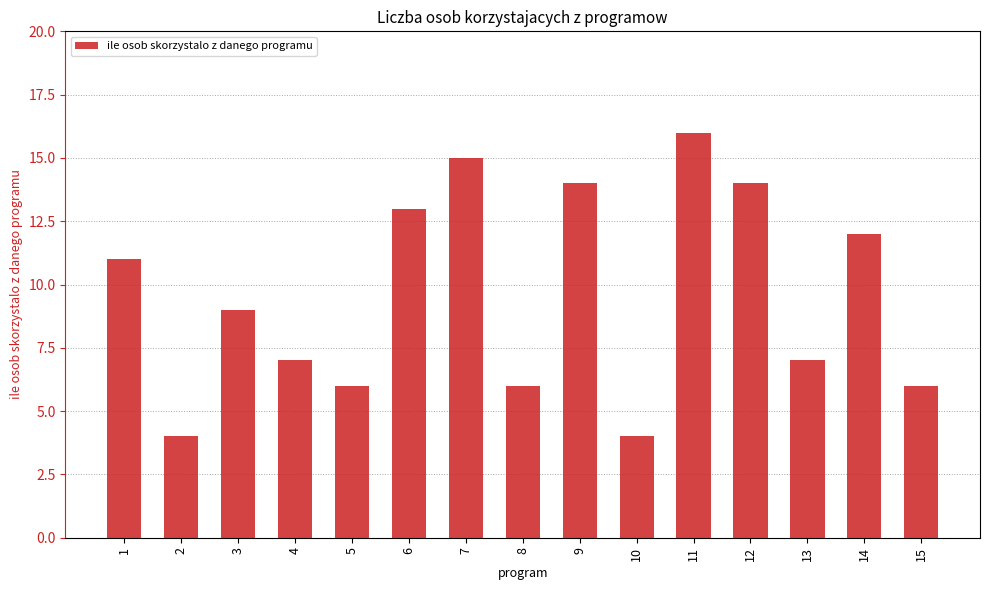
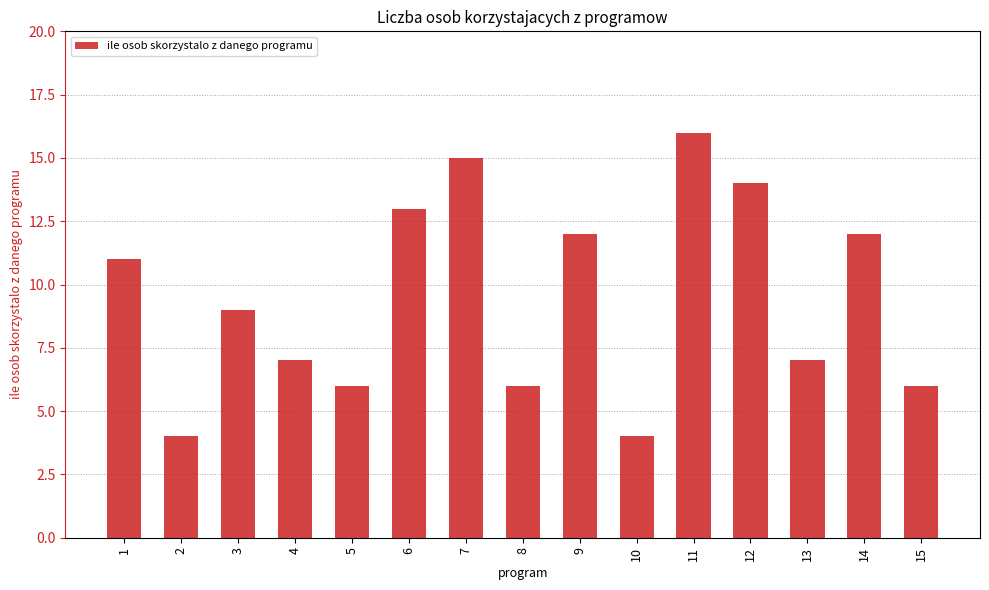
9: 14 -> 12
